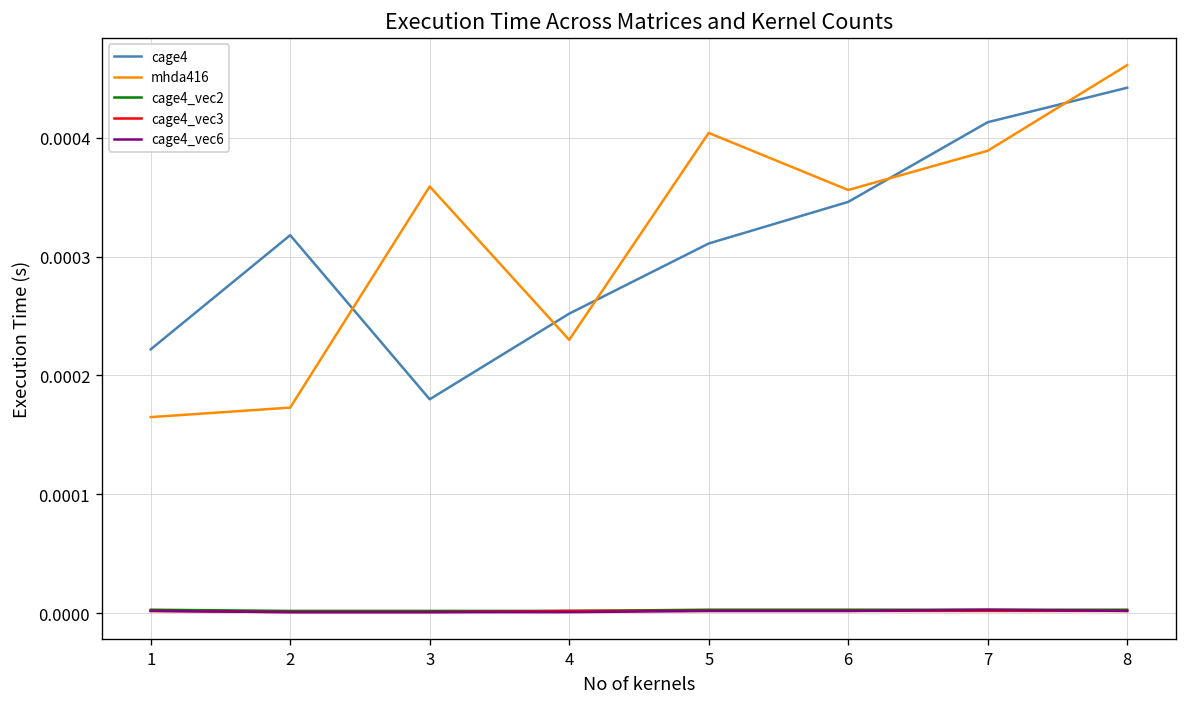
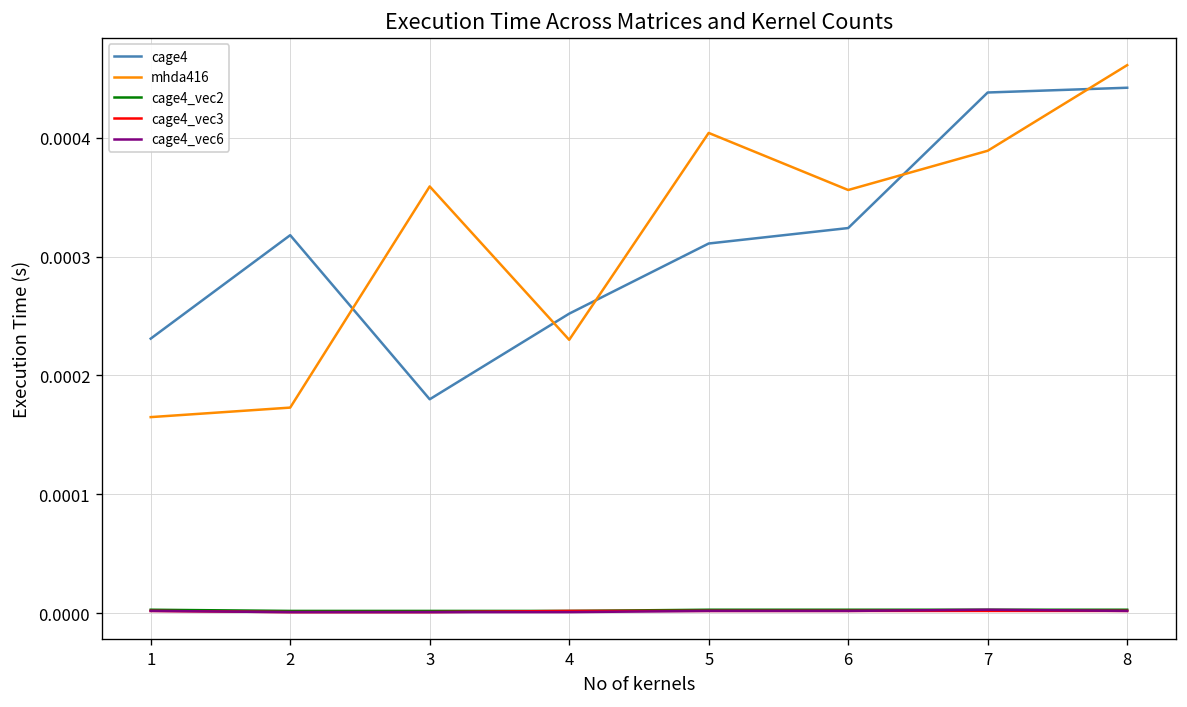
cage4, 1: 0.00022 -> 0.00023
cage4, 6: 0.00035 -> 0.00032
cage4, 7: 0.00041 -> 0.00044
